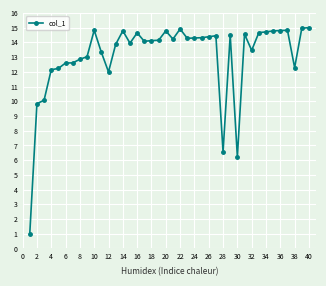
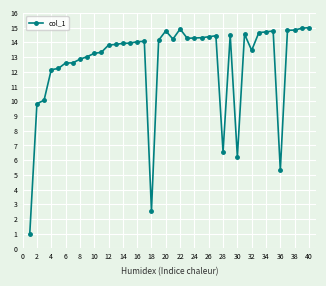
10: 14.8 -> 13.2
12: 12.0 -> 13.8
14: 14.8 -> 13.9
16: 14.6 -> 14.0
18: 14.1 -> 2.6
36: 14.8 -> 5.3
38: 12.3 -> 14.8
